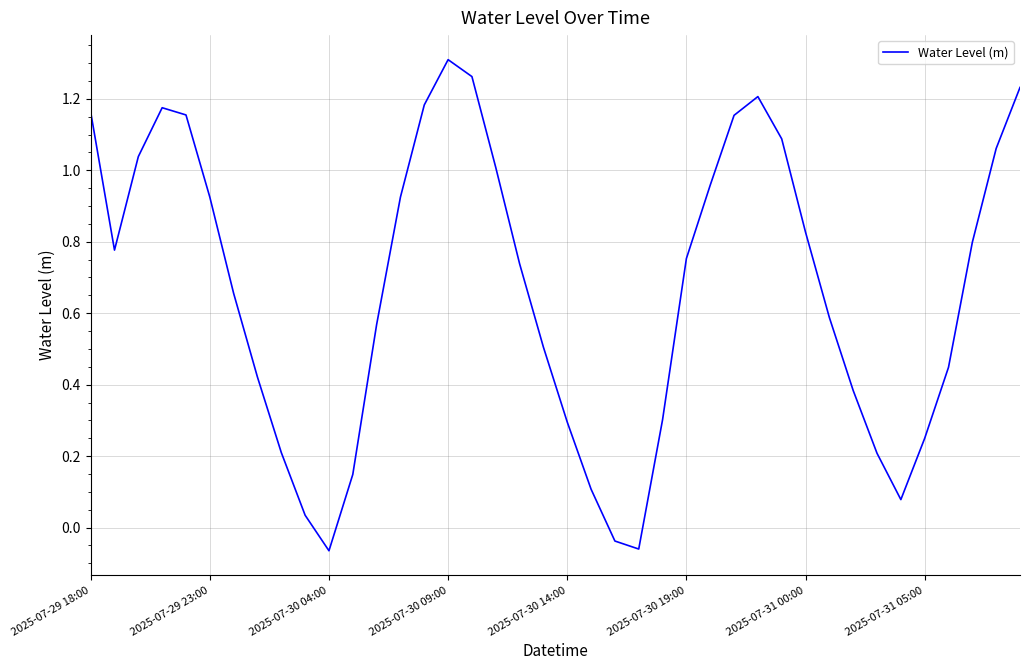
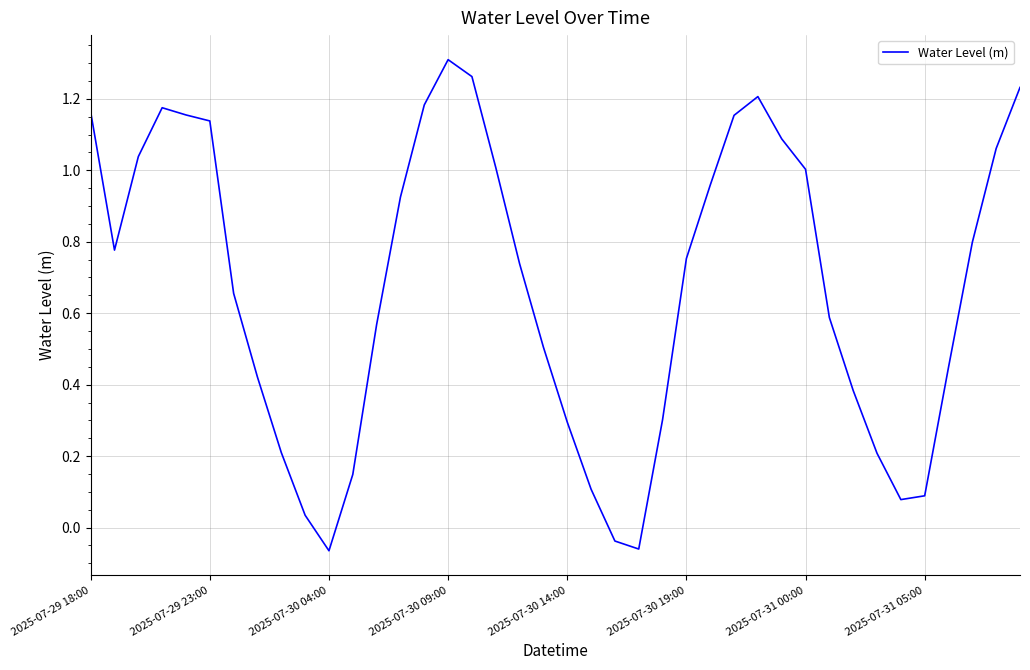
2025-07-29 23:00: 0.92 -> 1.14
2025-07-31 00:00: 0.83 -> 1.00
2025-07-31 05:00: 0.25 -> 0.09
